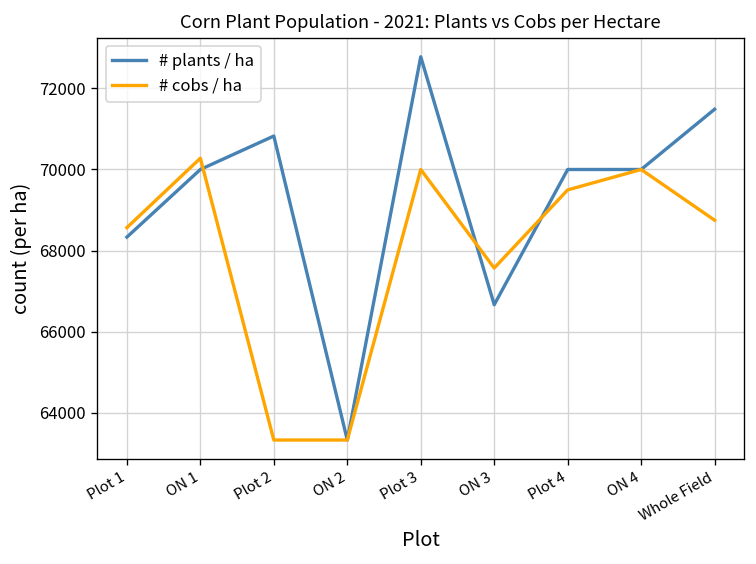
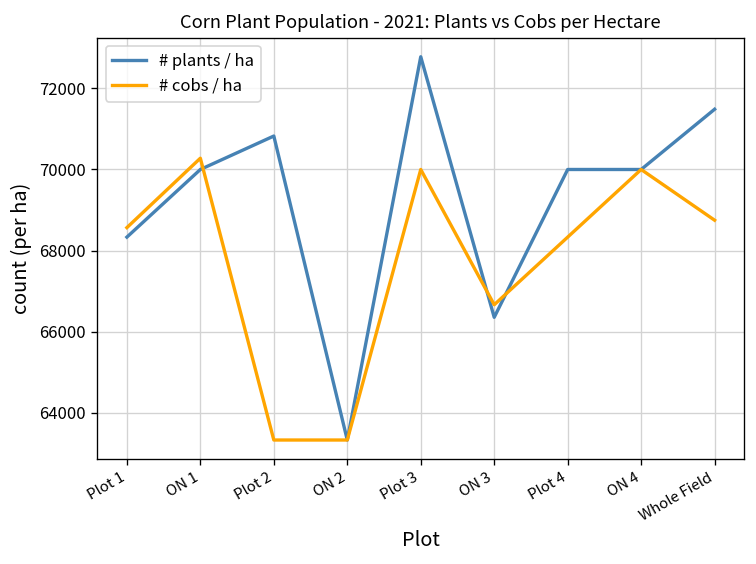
# plants / ha, ON 3: 66700 -> 66400
# cobs / ha, ON 3: 67600 -> 66700
# cobs / ha, Plot 4: 69500 -> 68300
